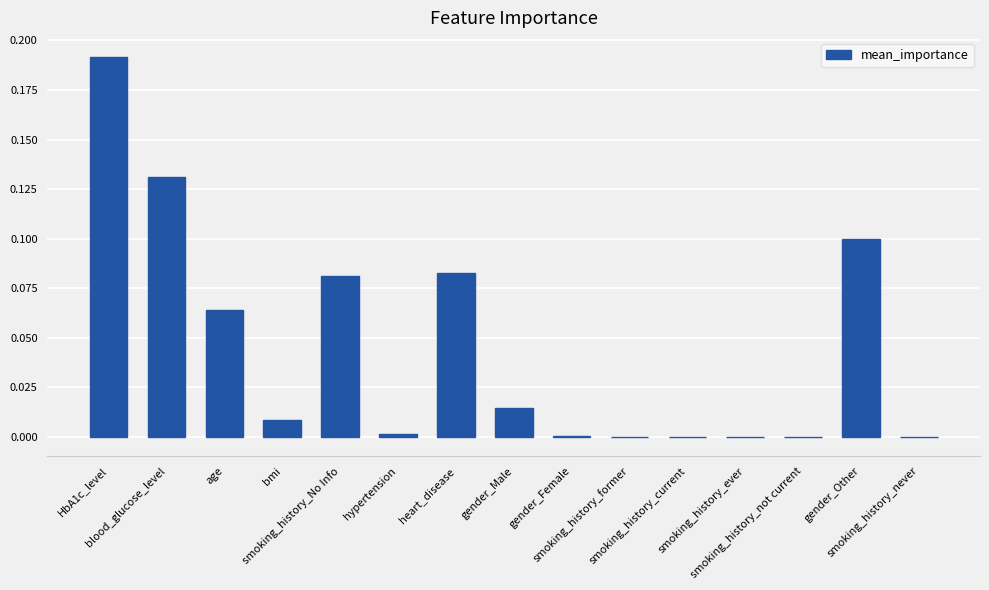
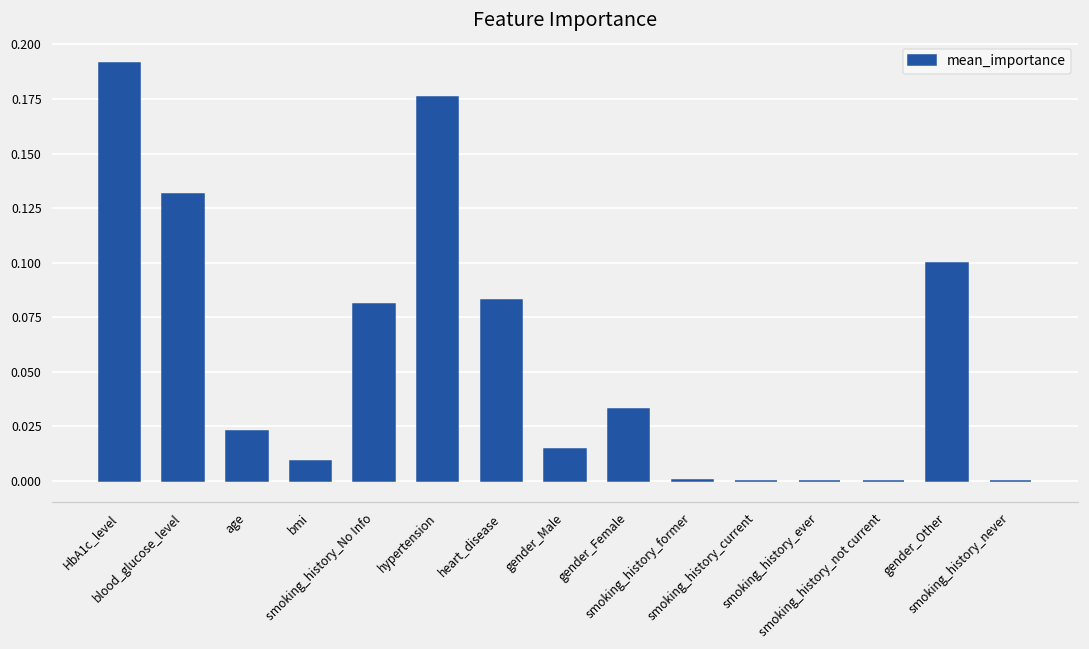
age: 0.064 -> 0.023
hypertension: 0.002 -> 0.176
gender_Female: 0.000 -> 0.033
